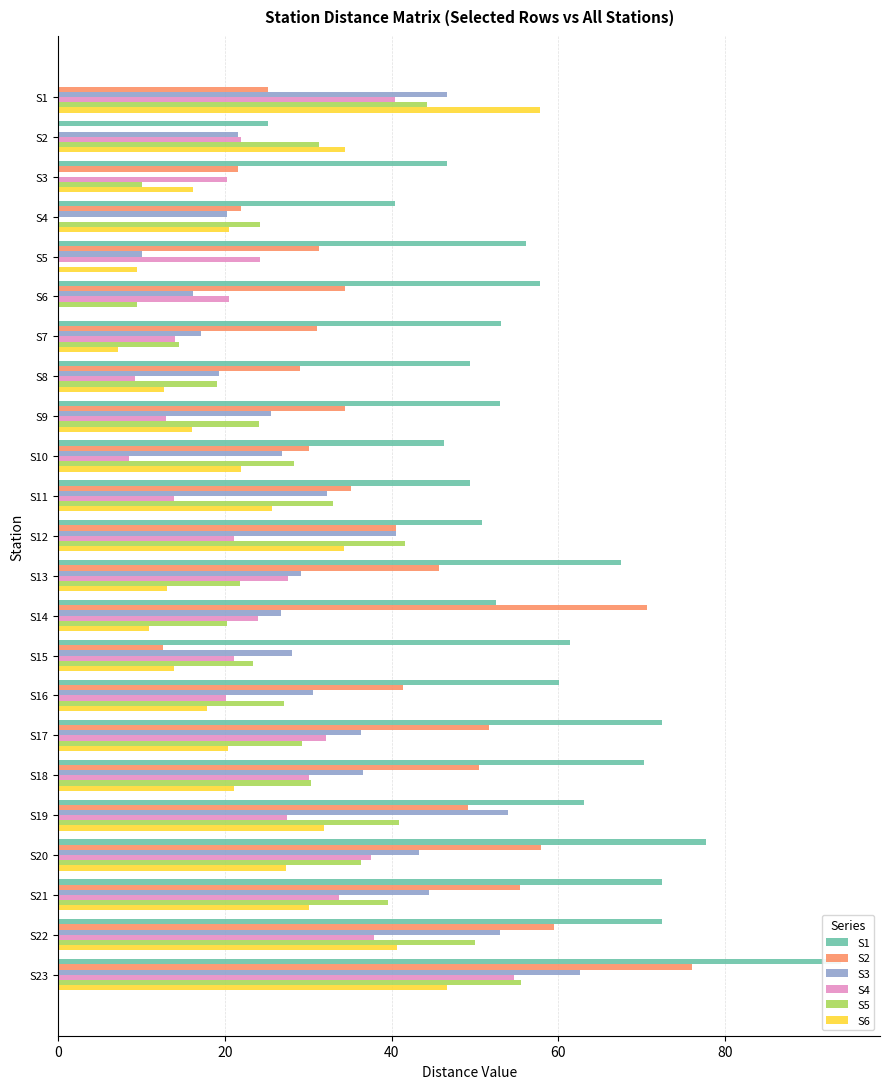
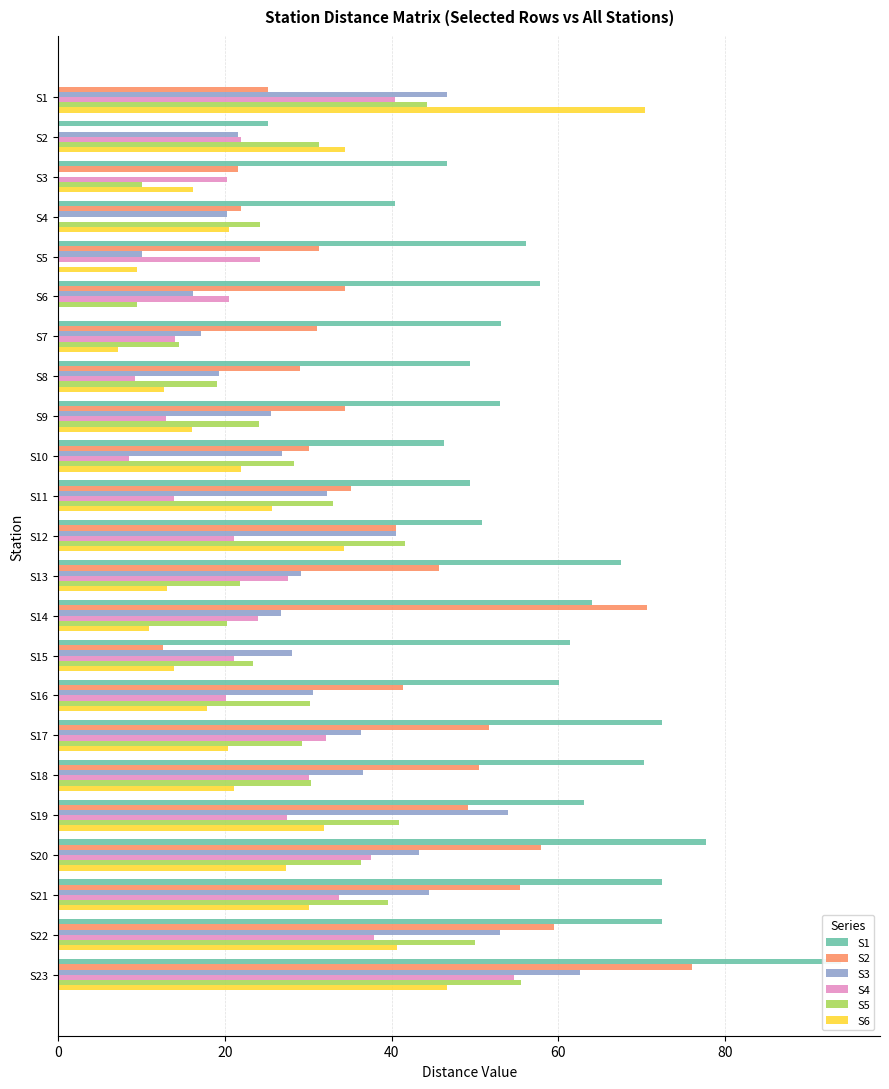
S6, S1: 58 -> 70
S1, S14: 53 -> 64
S5, S16: 27 -> 30
